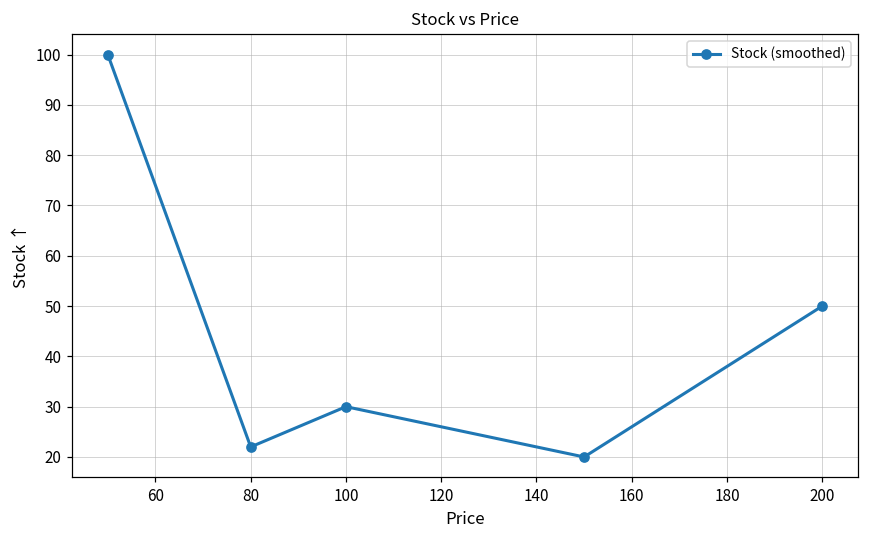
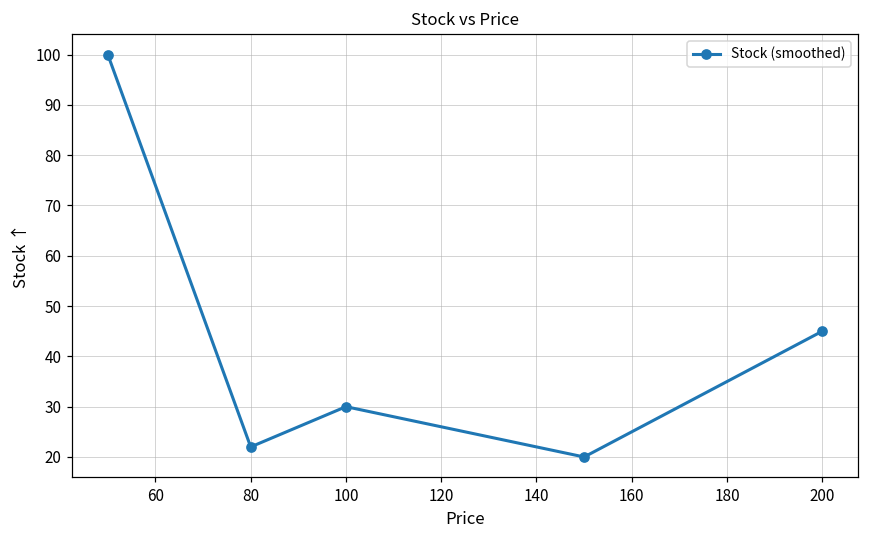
200: 50 -> 45
